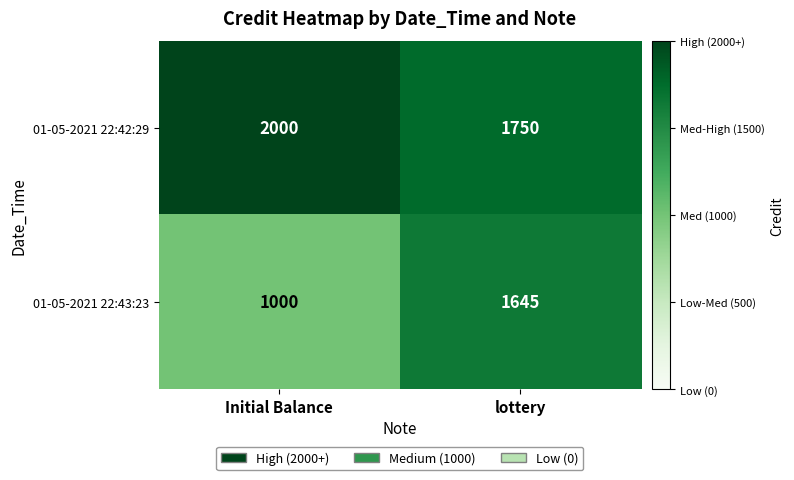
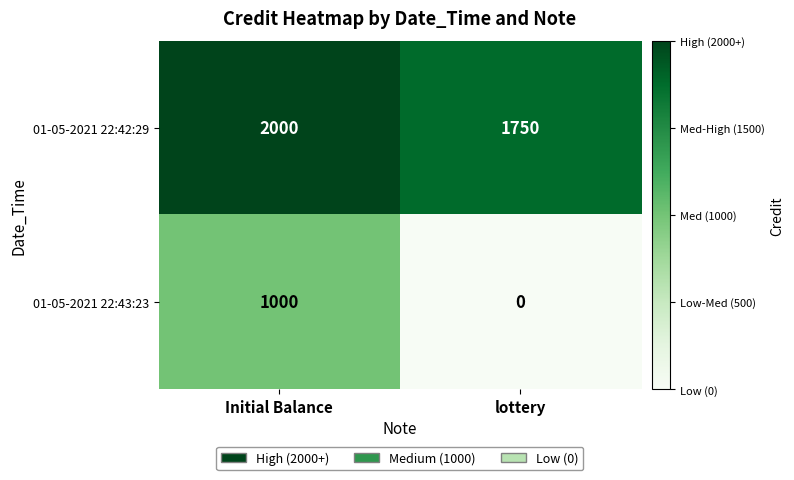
01-05-2021 22:43:23, lottery: 1645 -> 0
